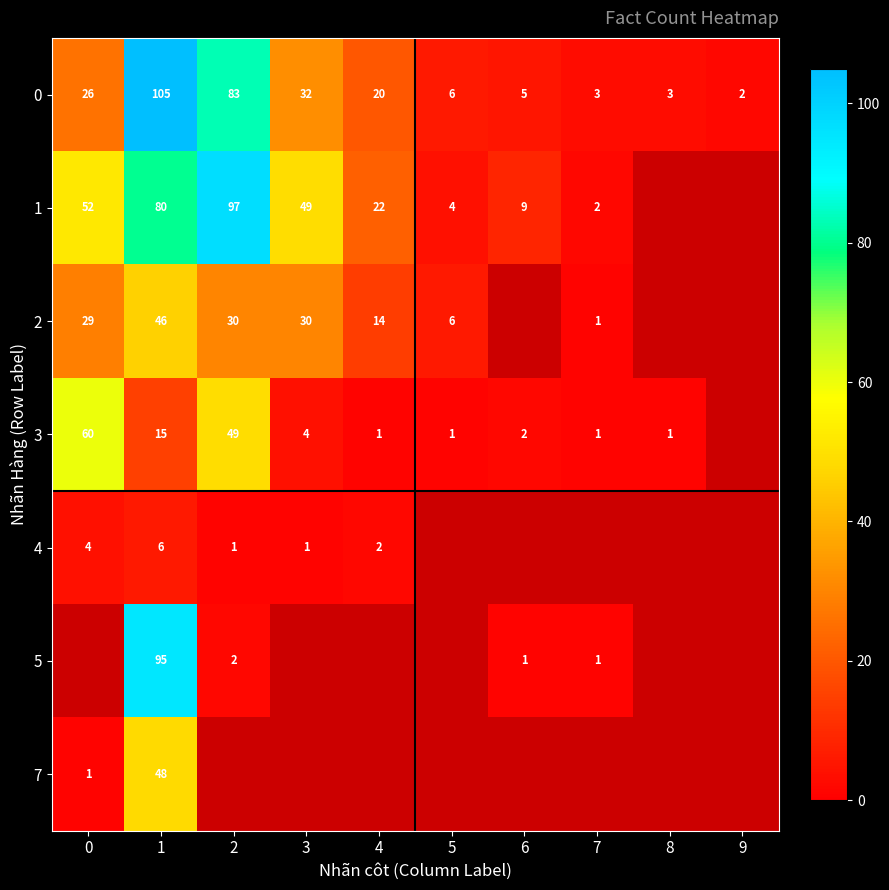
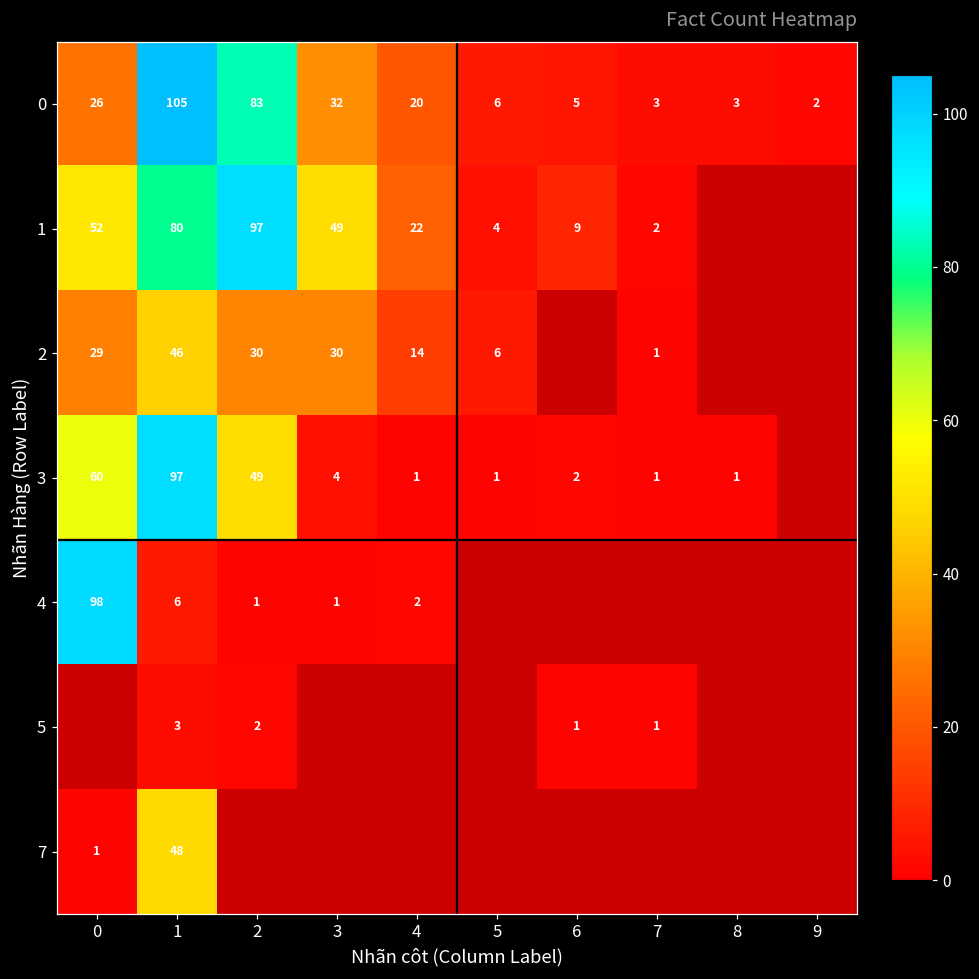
3, 1: 15 -> 97
4, 0: 4 -> 98
5, 1: 95 -> 3
